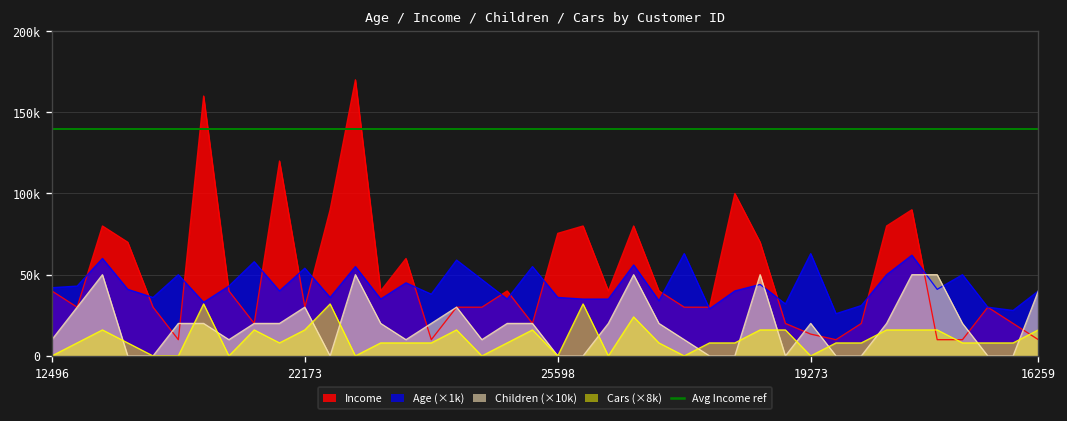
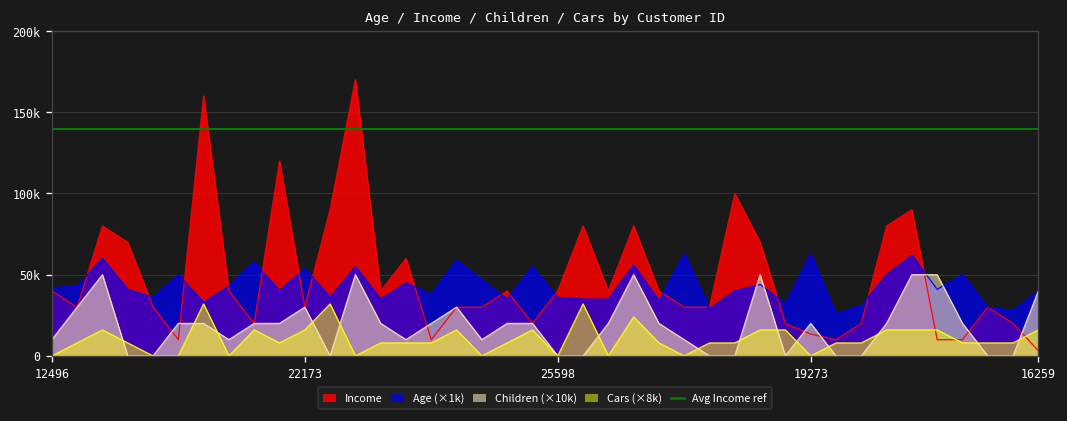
Income, 25598: 75000 -> 40000
Income, 16259: 10000 -> 3000
